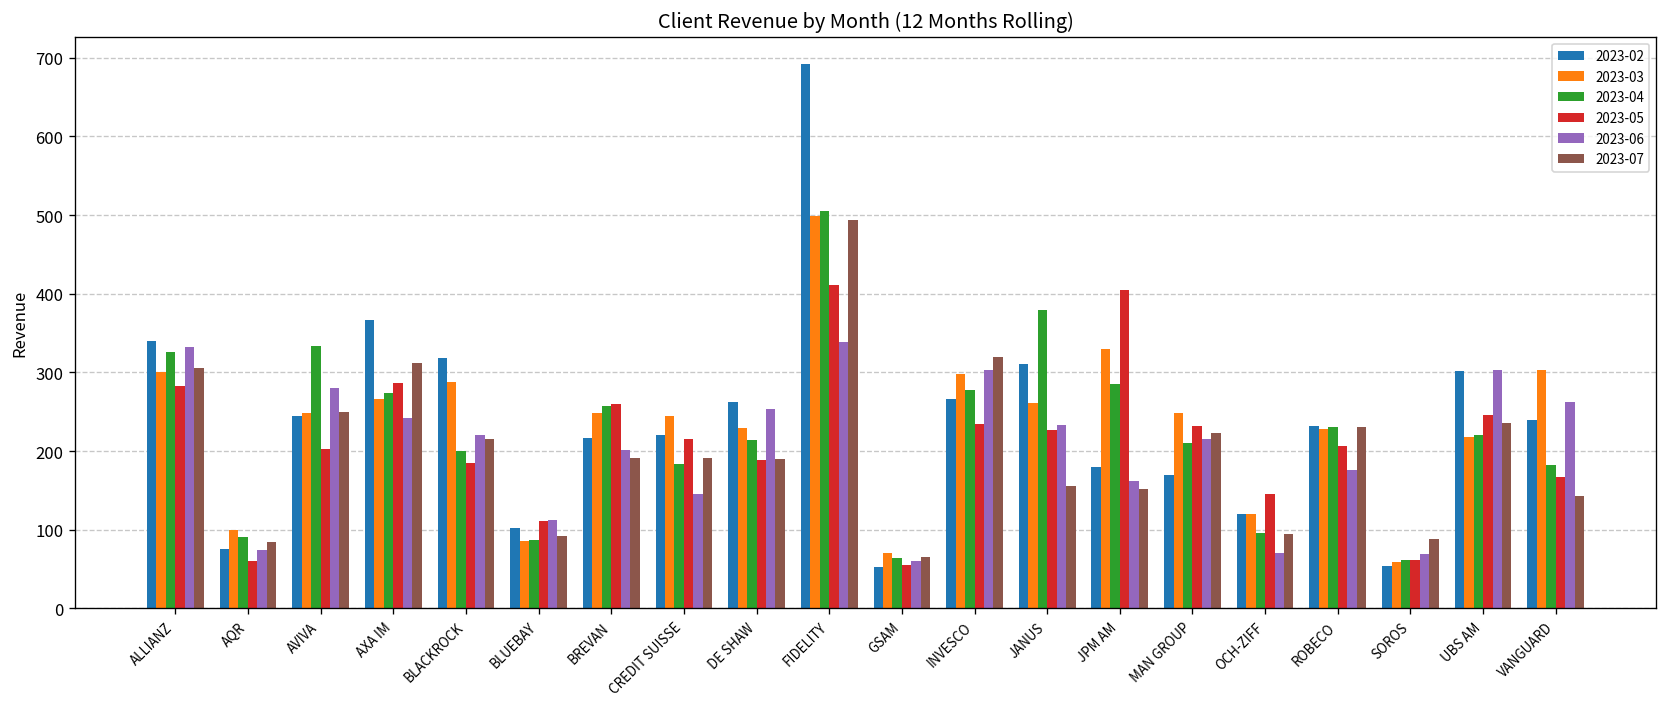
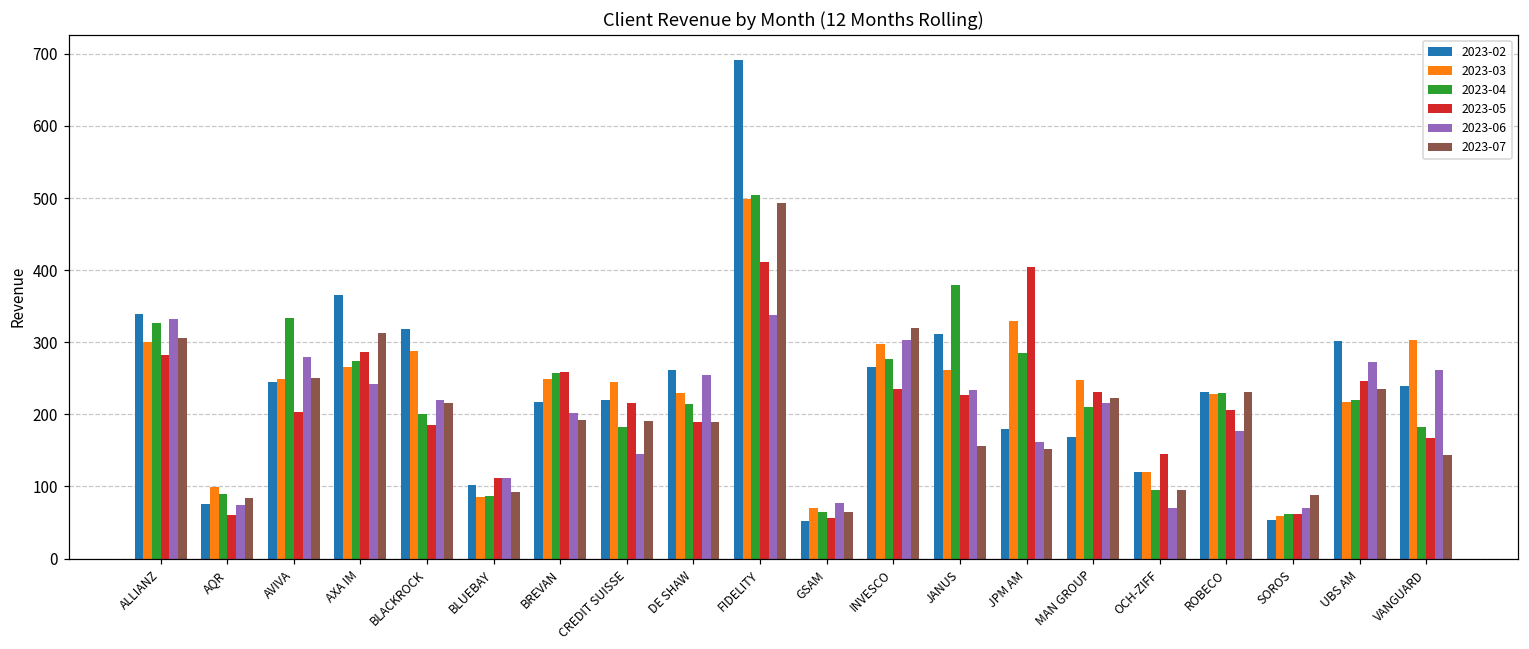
2023-06, GSAM: 60 -> 80
2023-06, UBS AM: 300 -> 270
